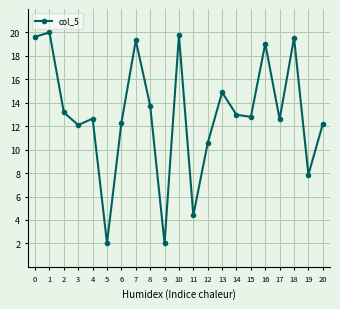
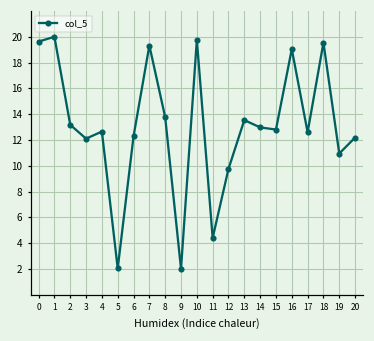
12: 10.6 -> 9.8
13: 14.9 -> 13.5
19: 7.9 -> 10.9
